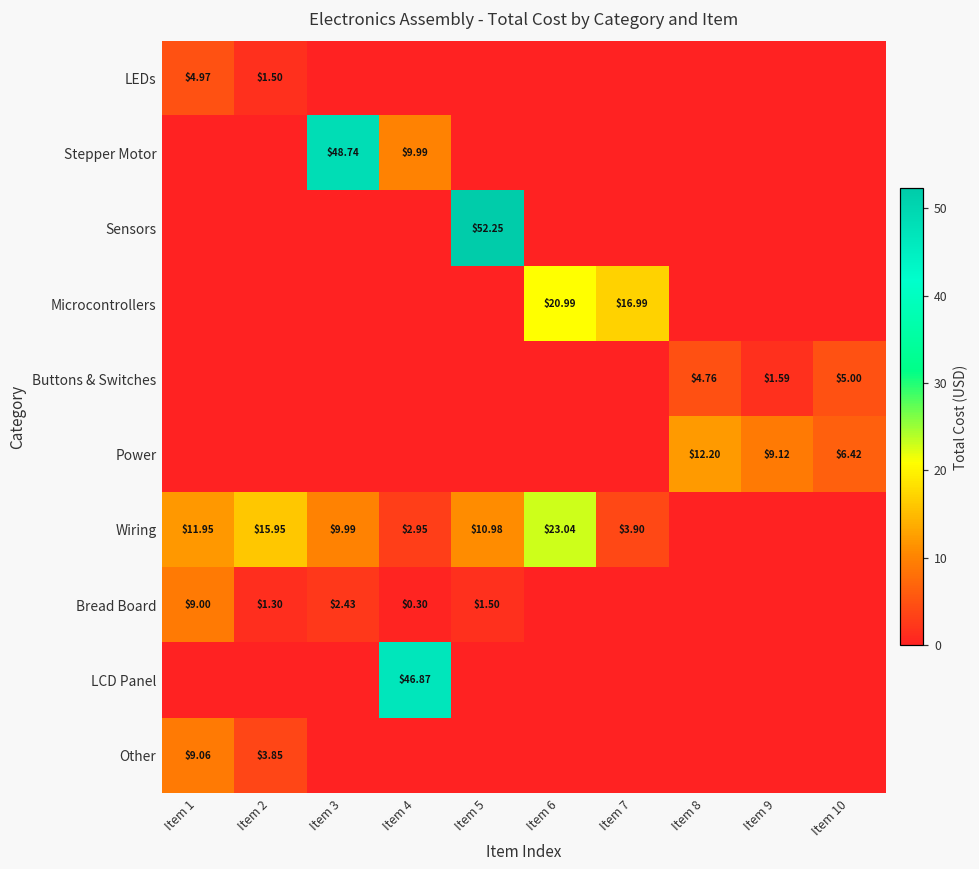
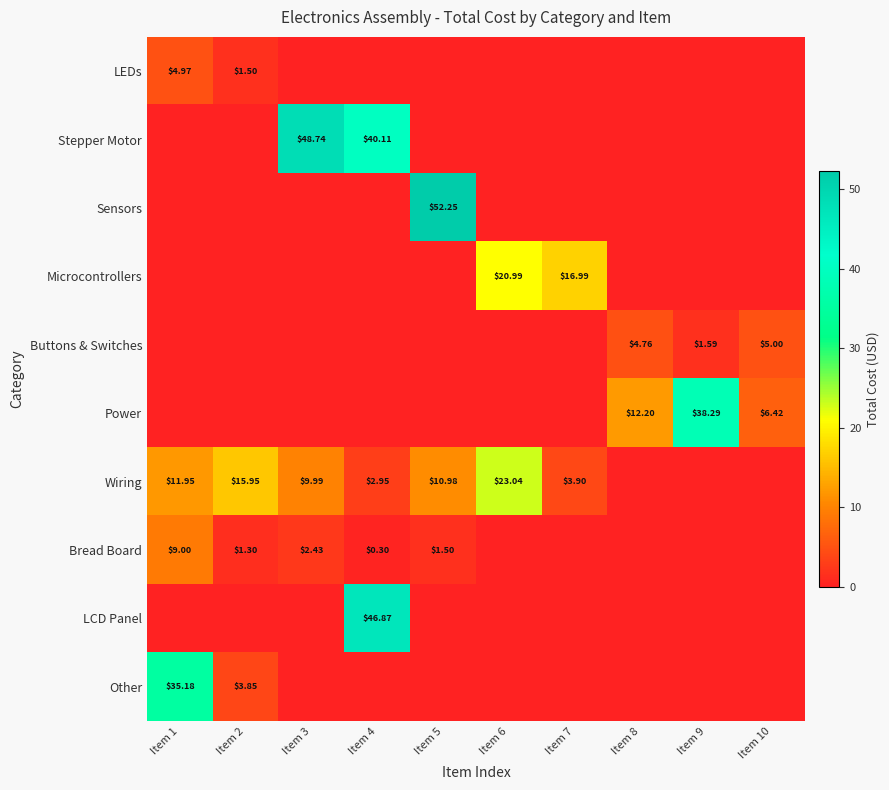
Stepper Motor, Item 4: $9.99 -> $40.11
Power, Item 9: $9.12 -> $38.29
Other, Item 1: $9.06 -> $35.18
